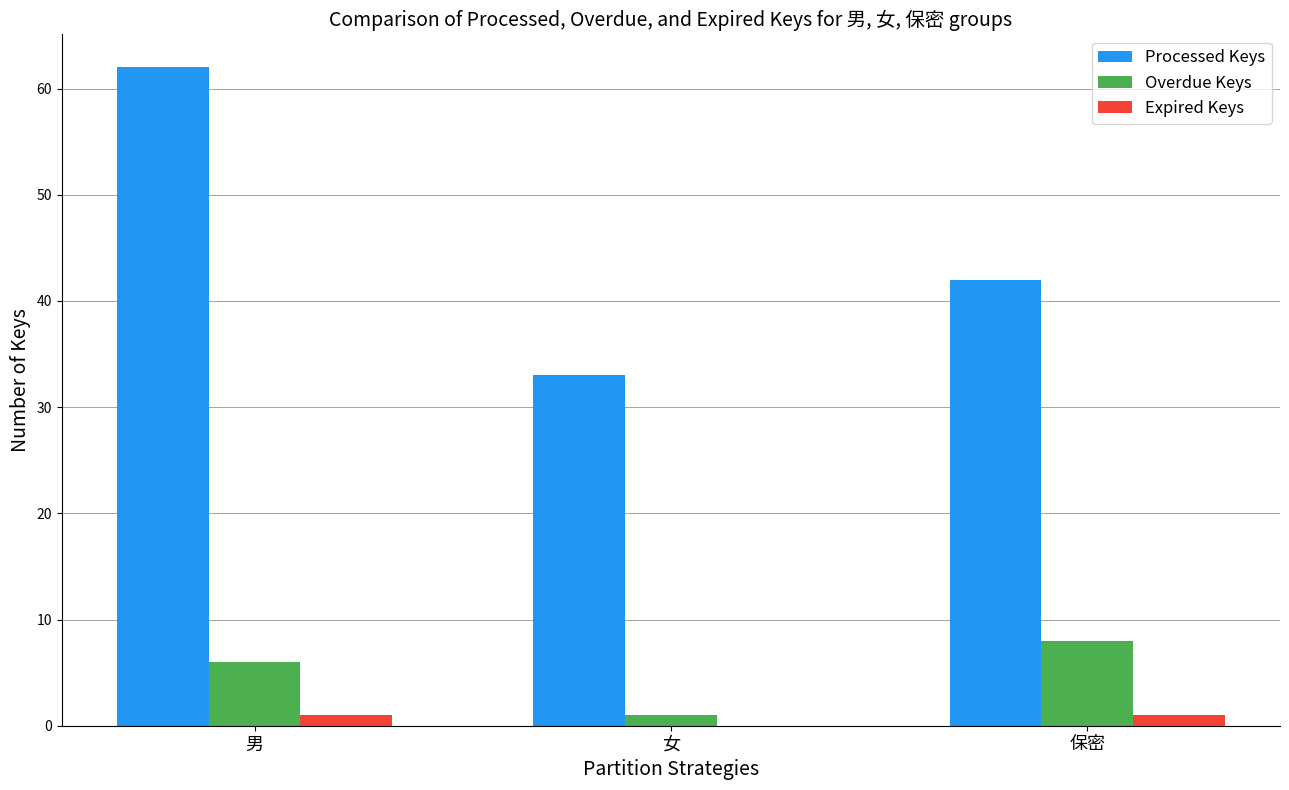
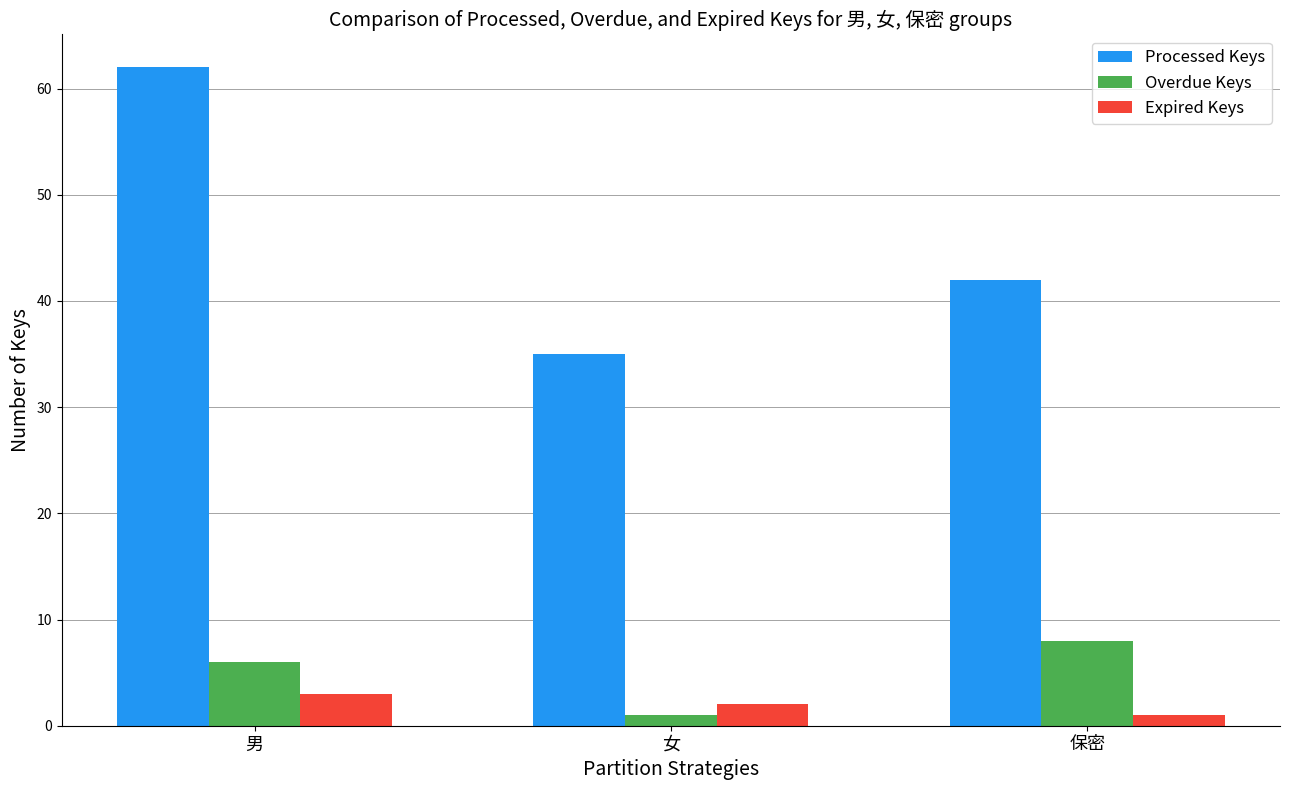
Expired Keys, 男: 1 -> 3
Processed Keys, 女: 33 -> 35
Expired Keys, 女: 0 -> 2
